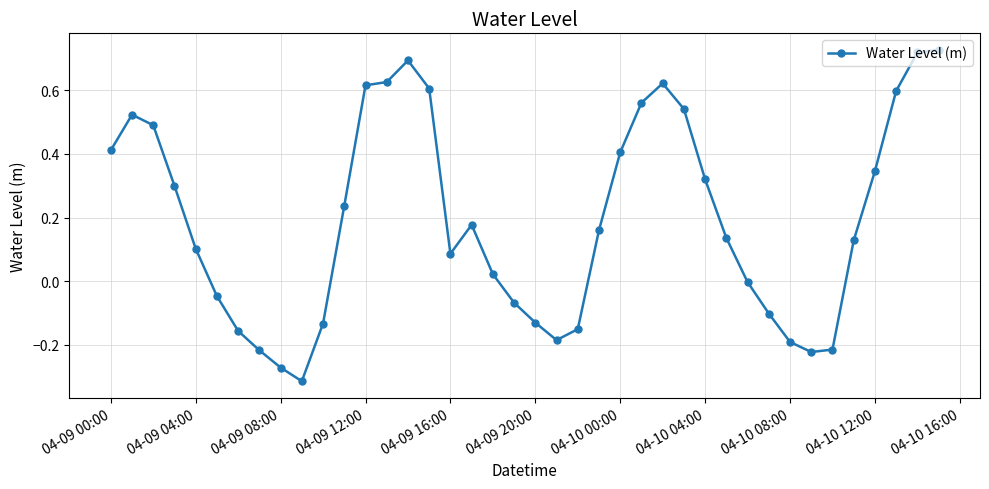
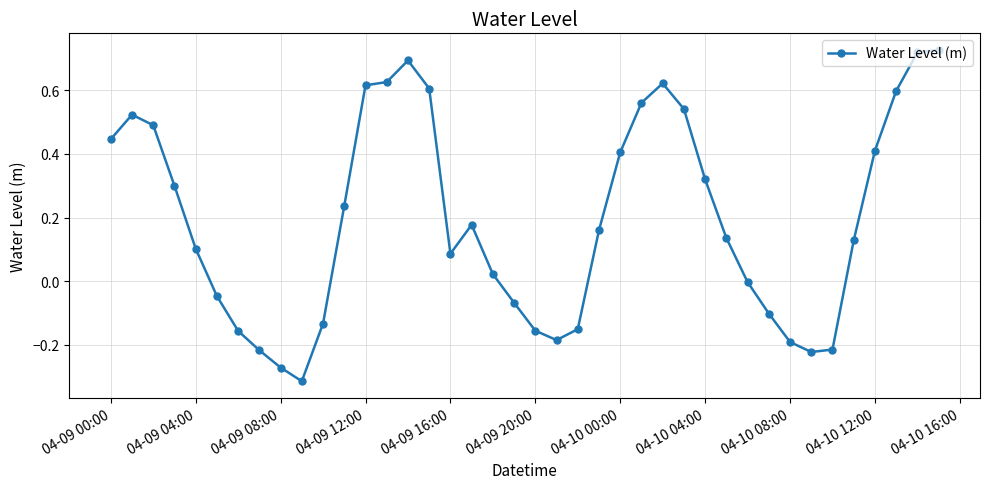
04-09 00:00: 0.41 -> 0.45
04-09 20:00: -0.13 -> -0.16
04-10 12:00: 0.35 -> 0.41
